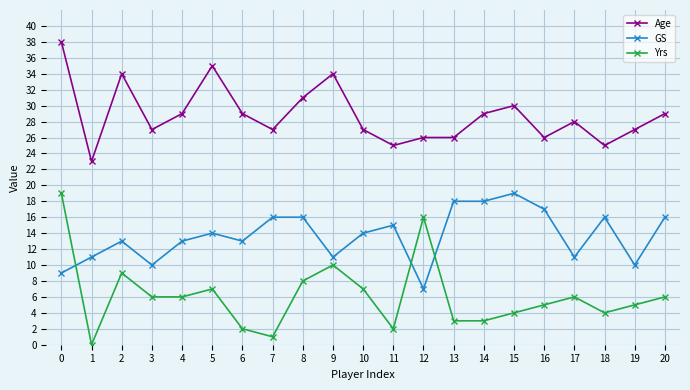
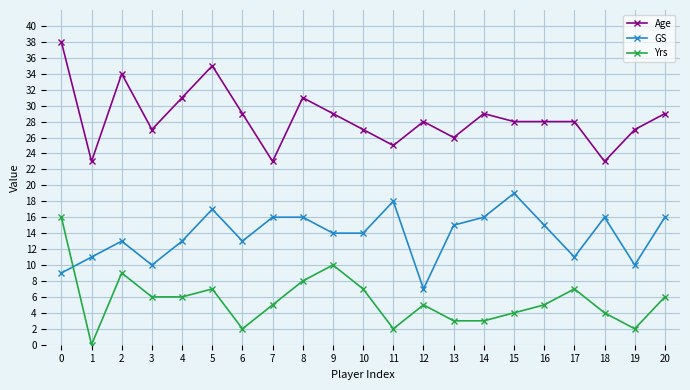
Yrs, 0: 19 -> 16
Age, 4: 29 -> 31
GS, 5: 14 -> 17
Age, 7: 27 -> 23
Yrs, 7: 1 -> 5
Age, 9: 34 -> 29
GS, 9: 11 -> 14
GS, 11: 15 -> 18
Age, 12: 26 -> 28
Yrs, 12: 16 -> 5
GS, 13: 18 -> 15
GS, 14: 18 -> 16
Age, 15: 30 -> 28
Age, 16: 26 -> 28
GS, 16: 17 -> 15
Yrs, 17: 6 -> 7
Age, 18: 25 -> 23
Yrs, 19: 5 -> 2
